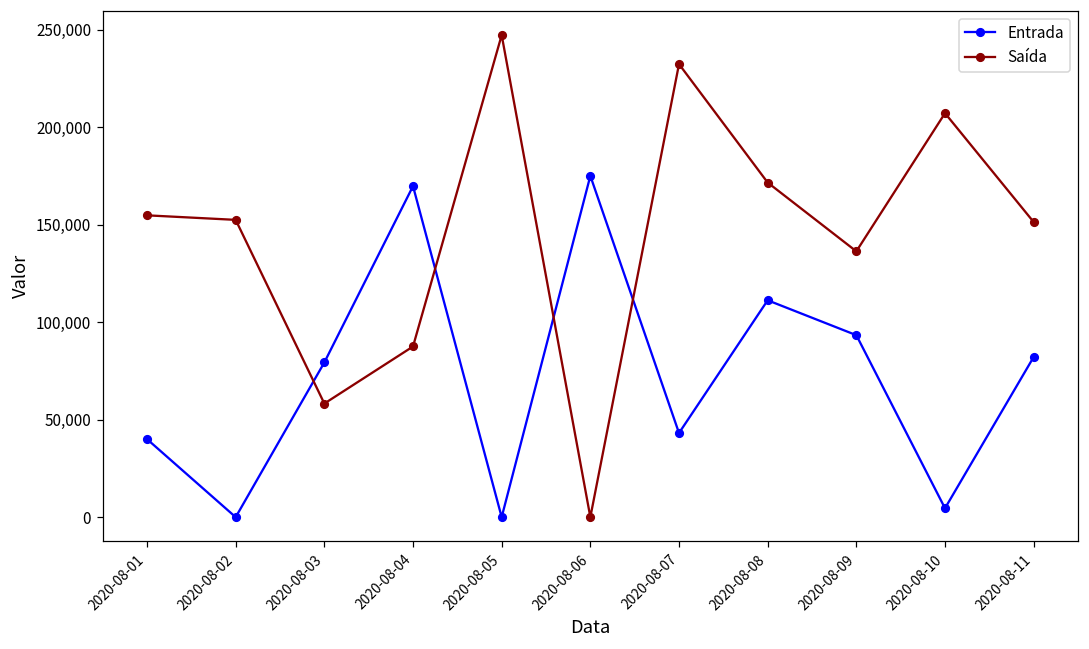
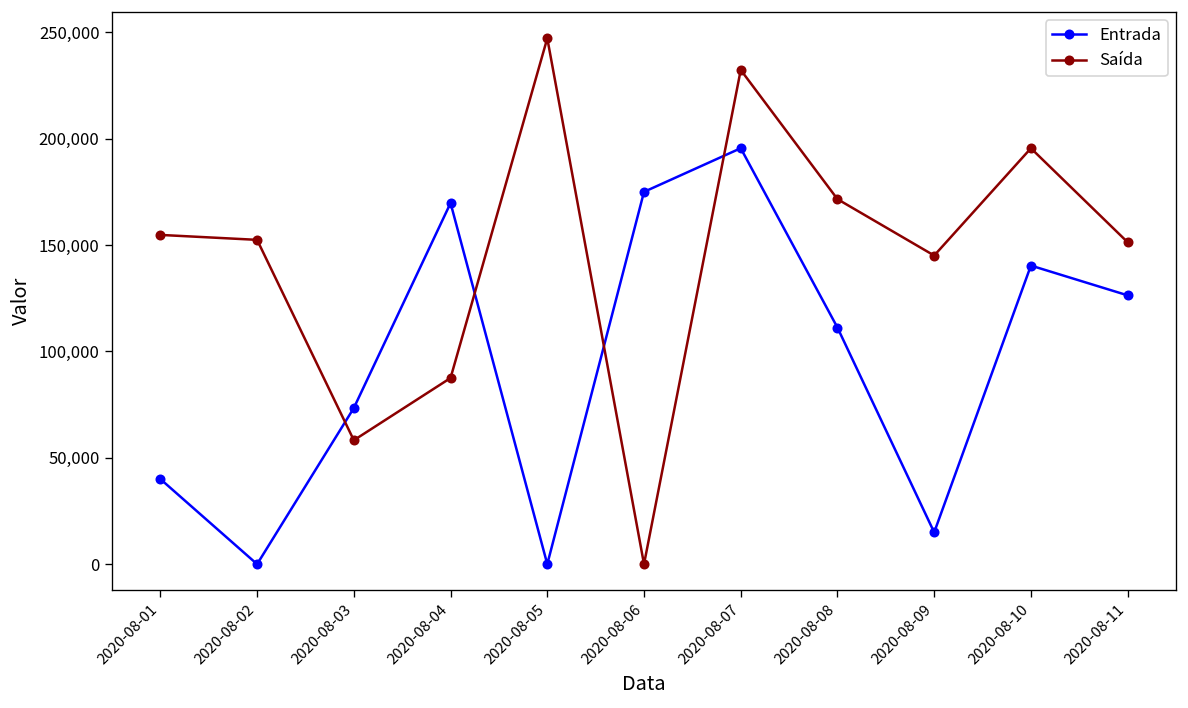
Entrada, 2020-08-03: 79,000 -> 73,000
Entrada, 2020-08-07: 43,000 -> 195,000
Entrada, 2020-08-09: 93,000 -> 15,000
Saída, 2020-08-09: 136,000 -> 145,000
Entrada, 2020-08-10: 5,000 -> 140,000
Saída, 2020-08-10: 207,000 -> 195,000
Entrada, 2020-08-11: 82,000 -> 126,000
